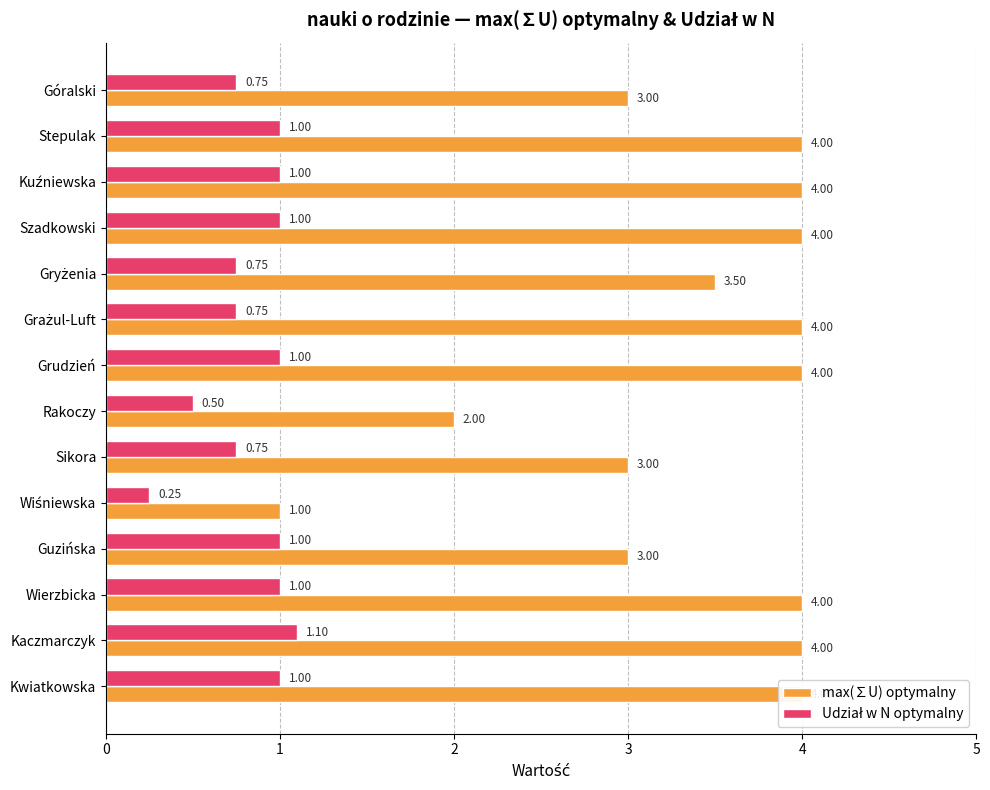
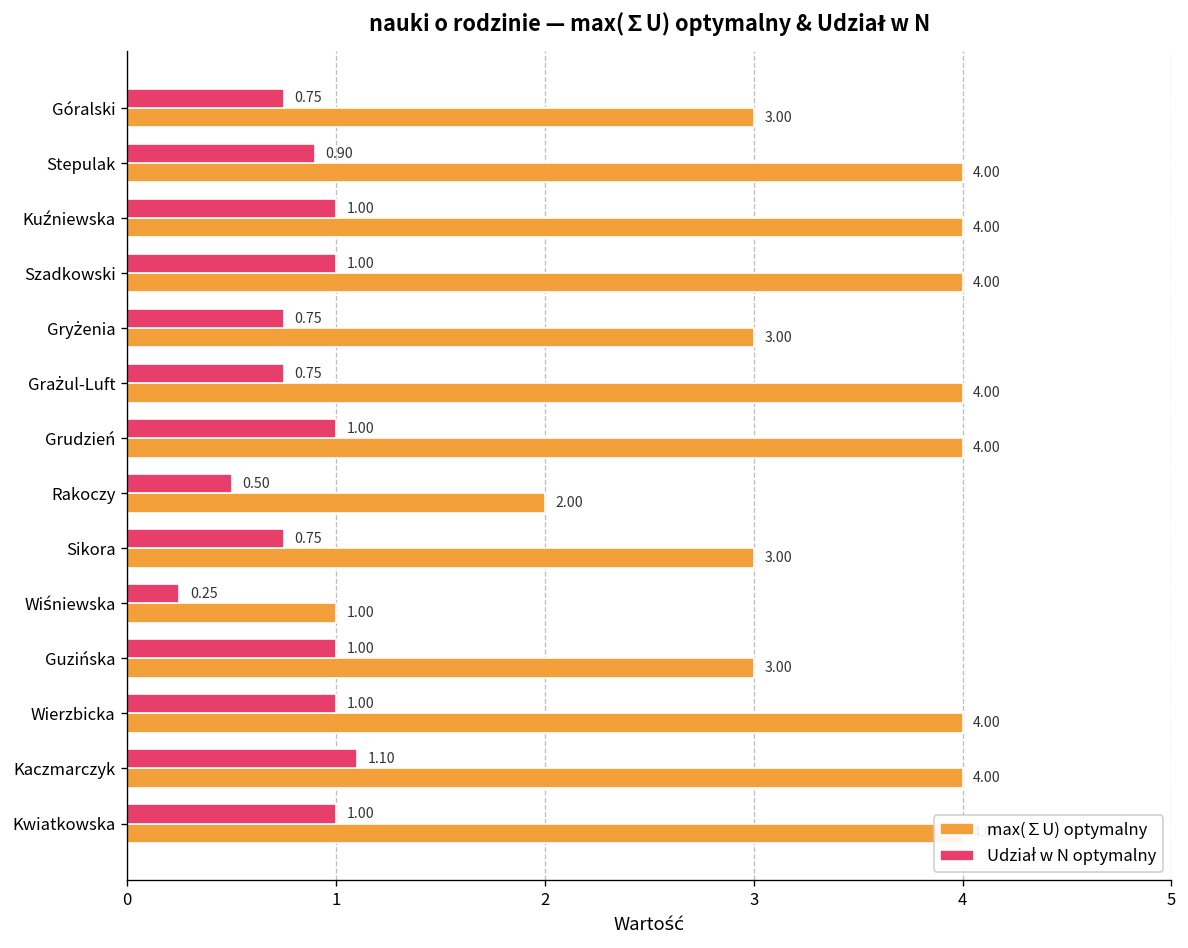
Udział w N optymalny, Stepulak: 1.00 -> 0.90
max(∑U) optymalny, Gryżenia: 3.50 -> 3.00
